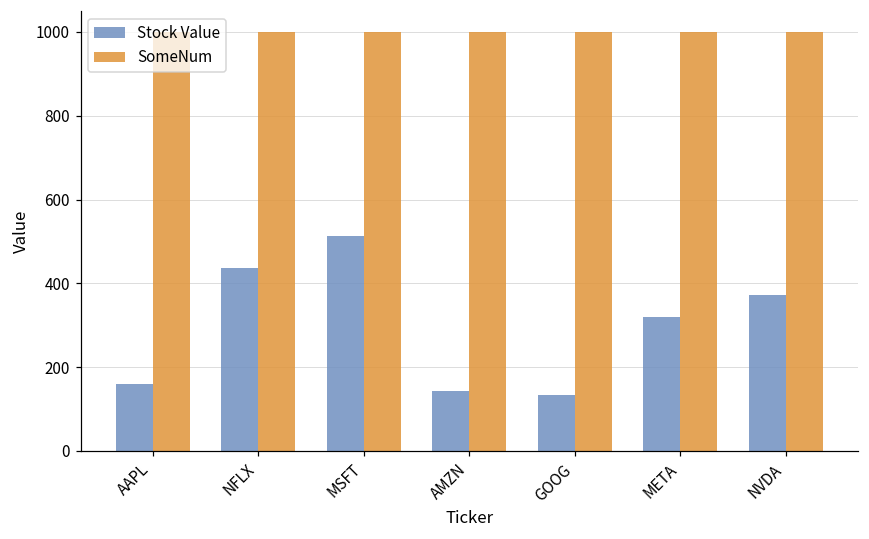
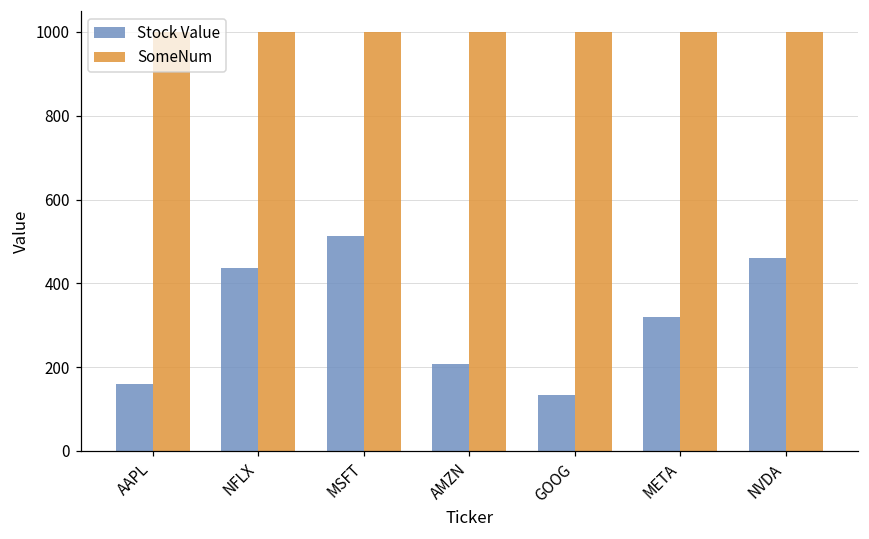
Stock Value, AMZN: 140 -> 210
Stock Value, NVDA: 370 -> 460
